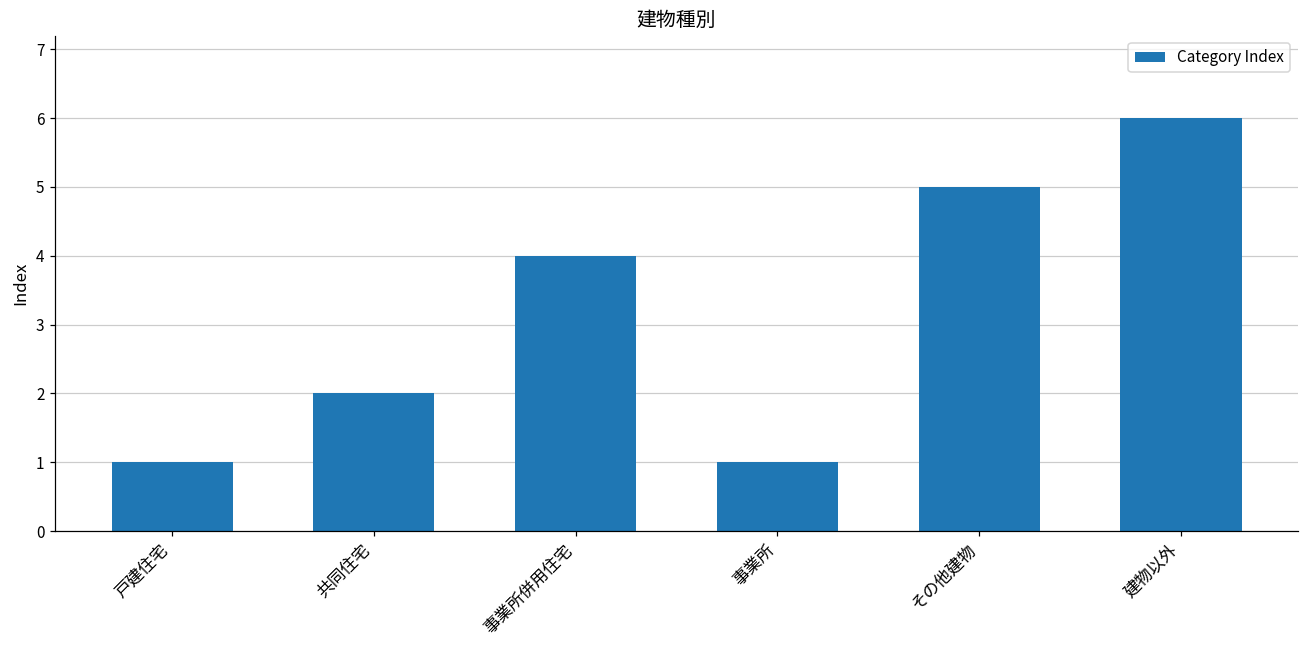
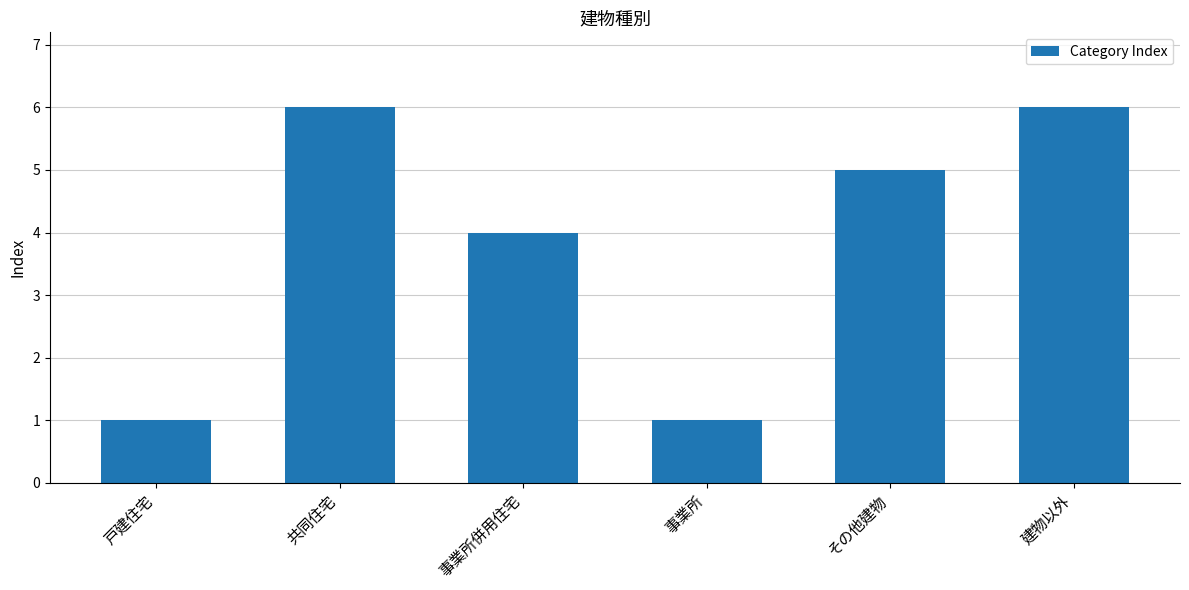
共同住宅: 2 -> 6
